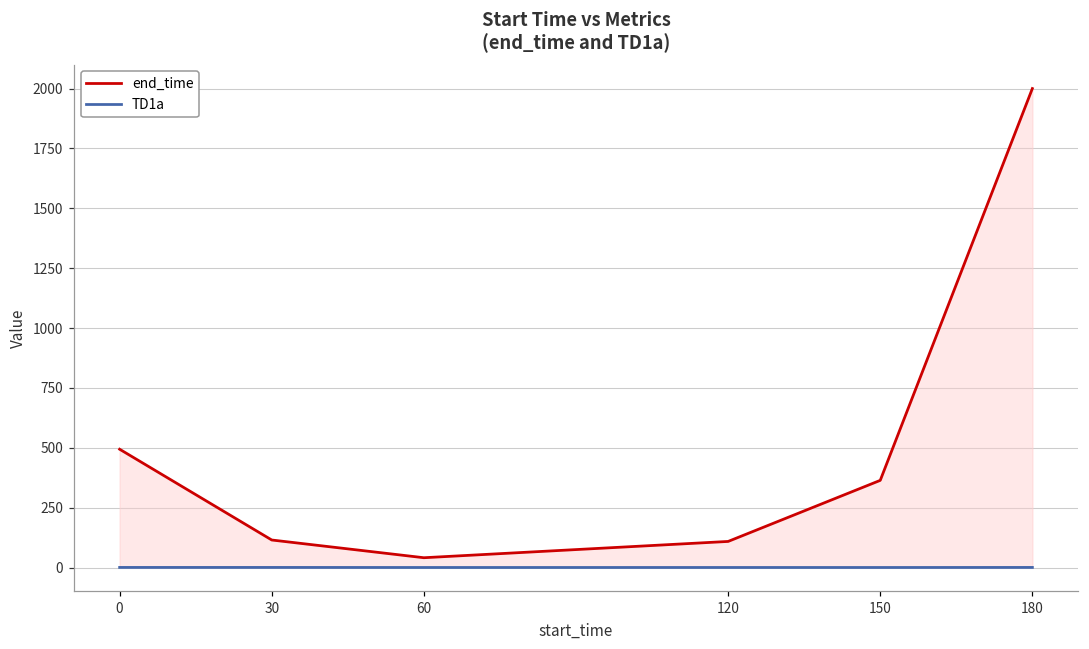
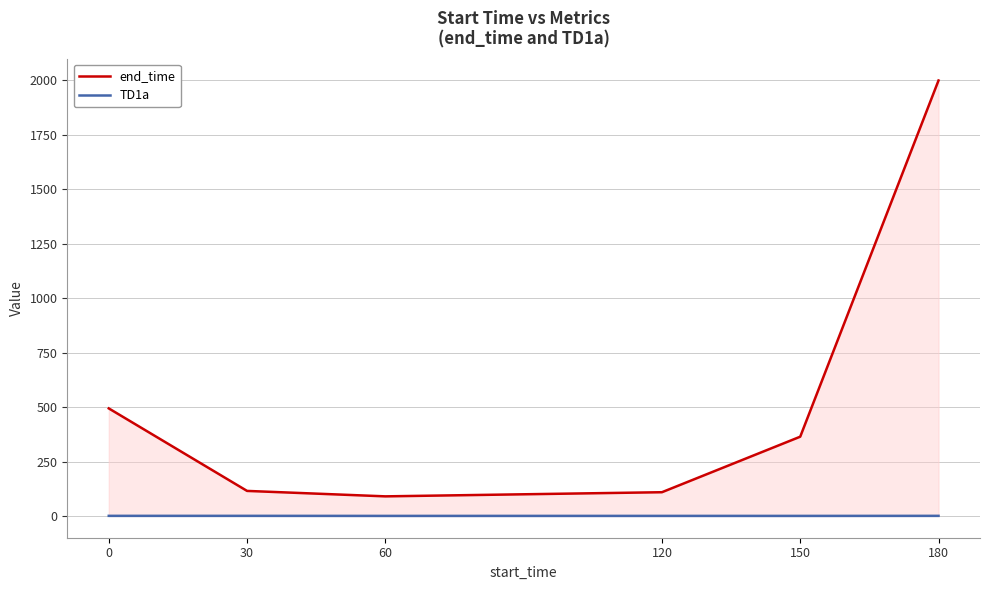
end_time, 60: 40 -> 90
